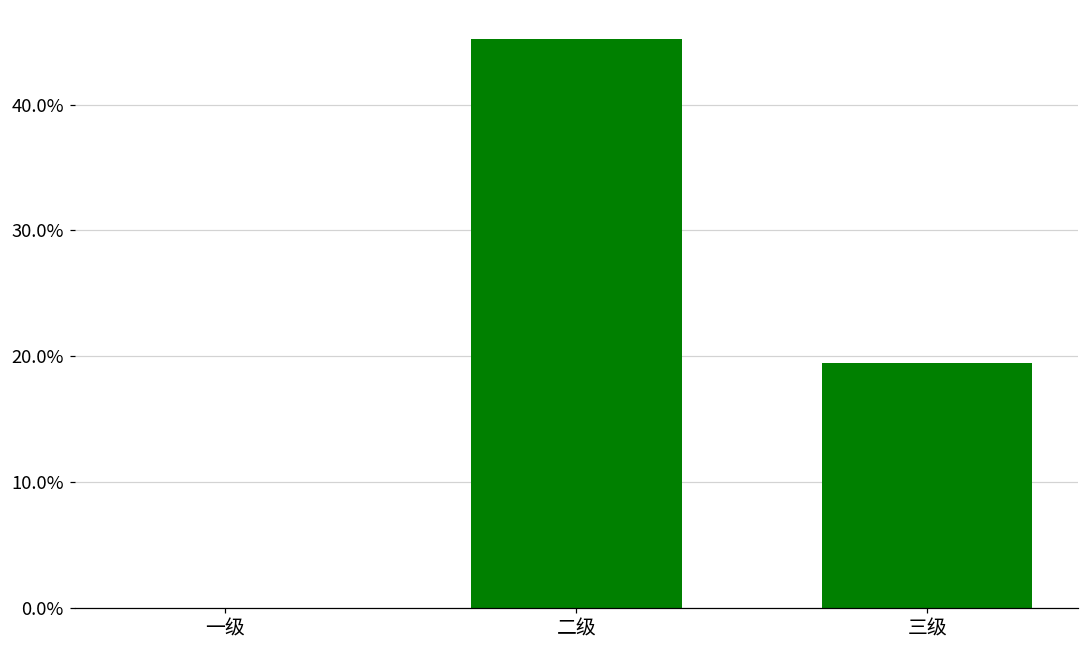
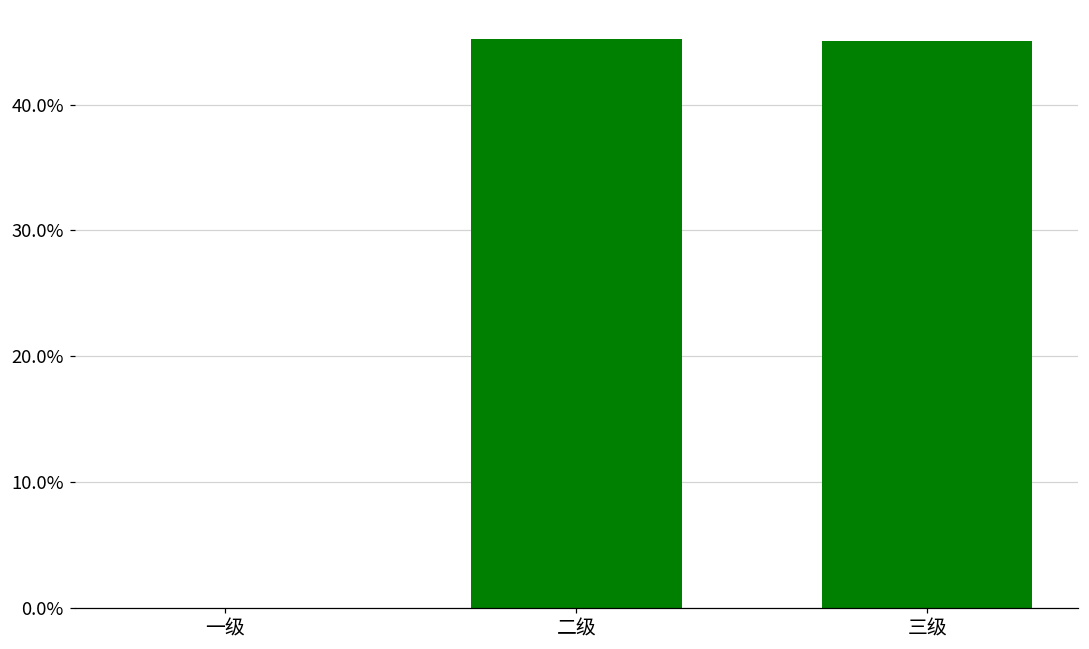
三级: 19.5% -> 45.1%
